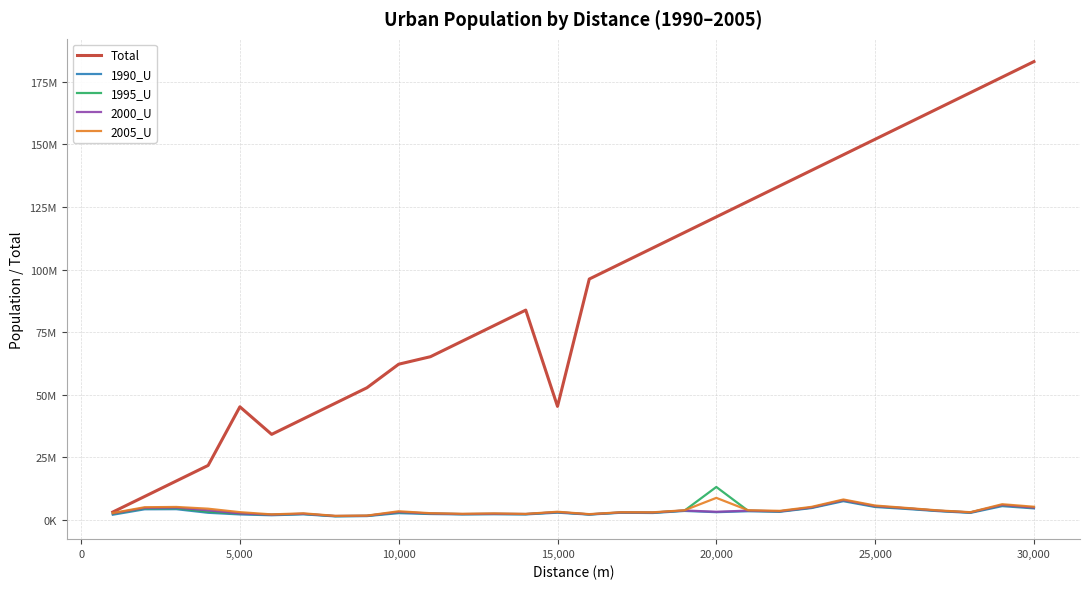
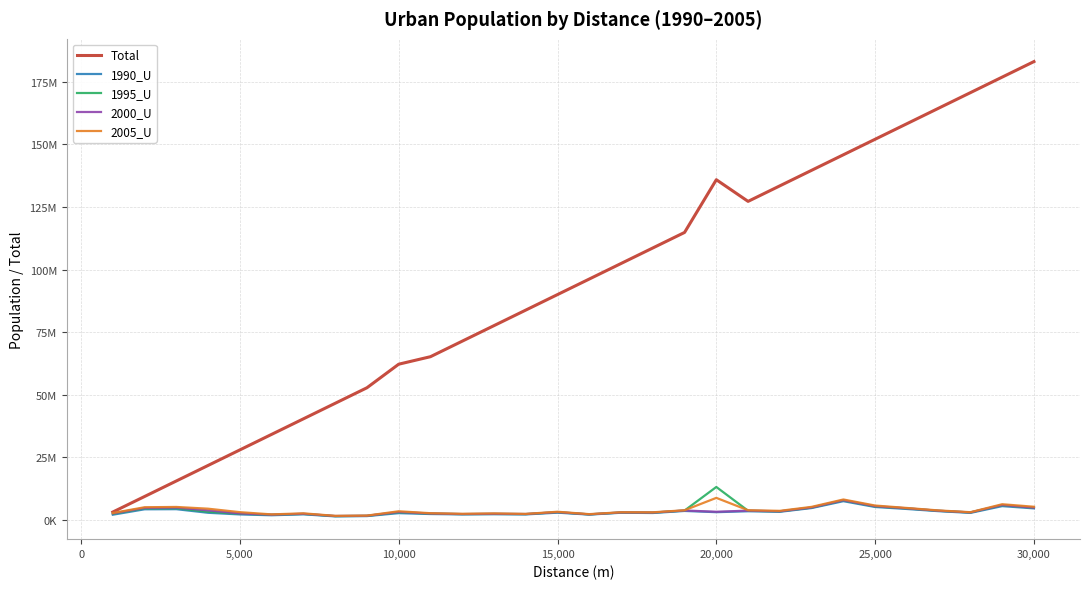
Total, 5,000: 45000000 -> 28000000
Total, 15,000: 45000000 -> 90000000
Total, 20,000: 121000000 -> 136000000
